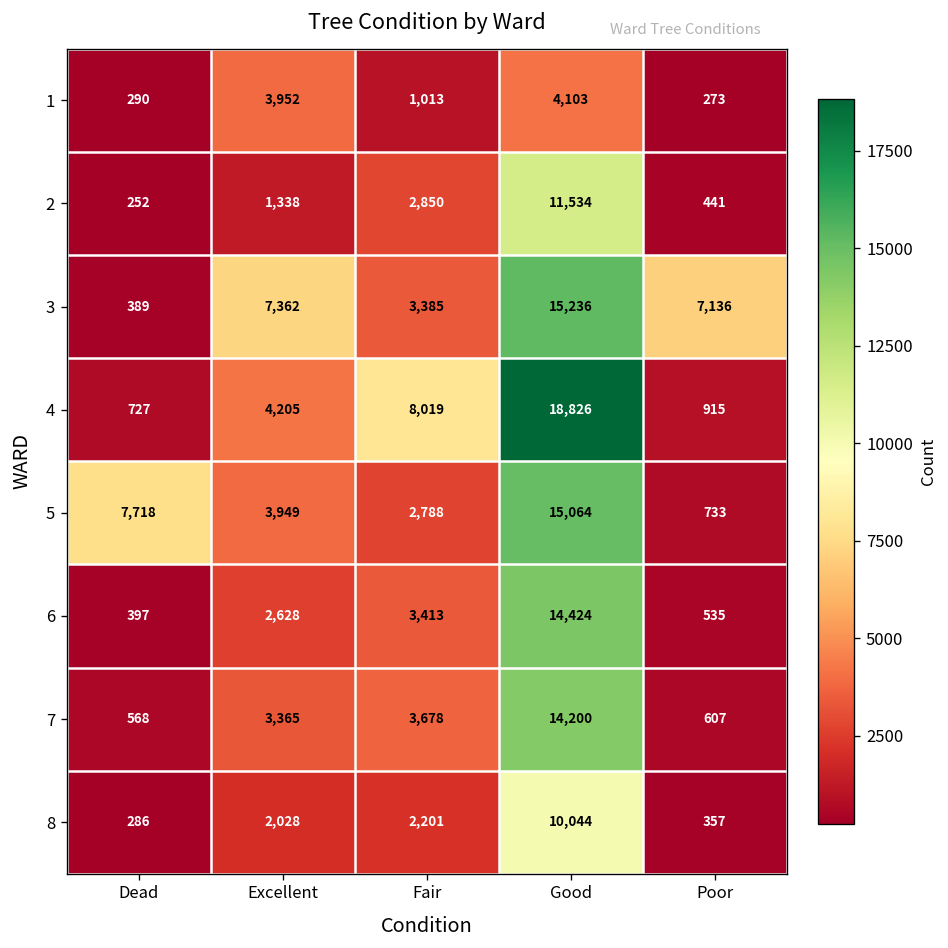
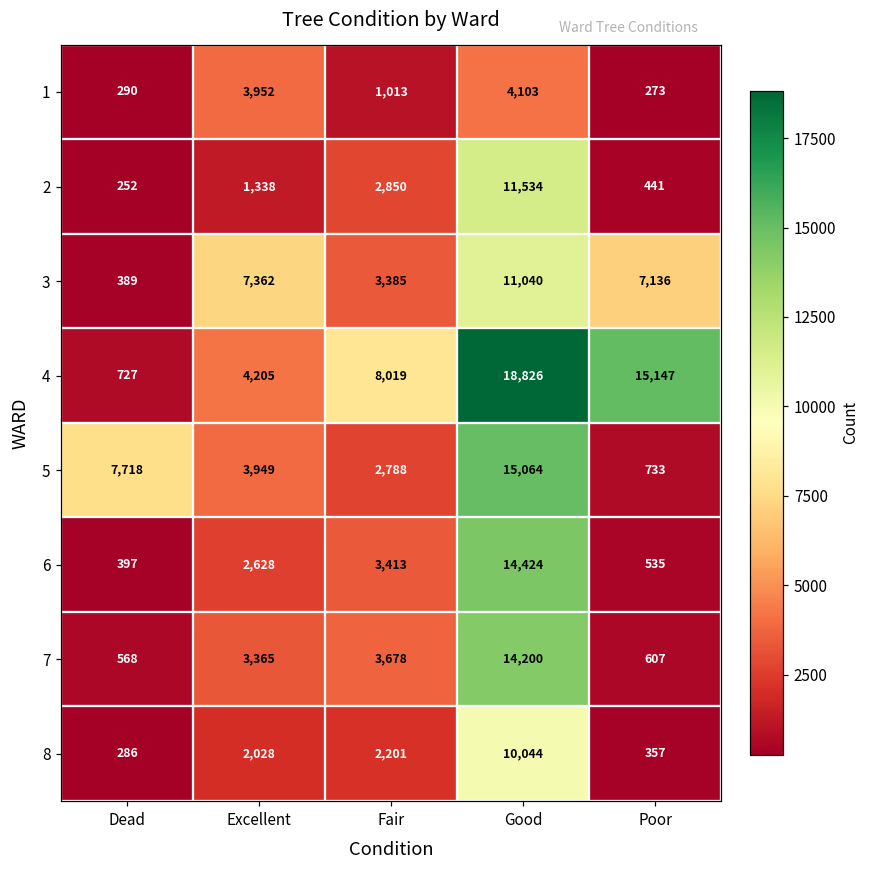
3, Good: 15,236 -> 11,040
4, Poor: 915 -> 15,147
